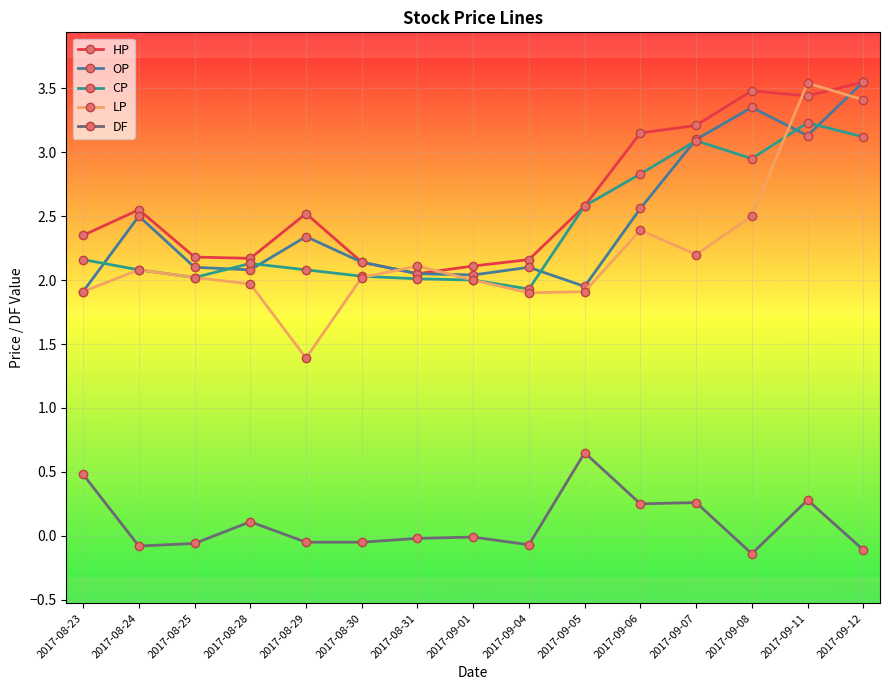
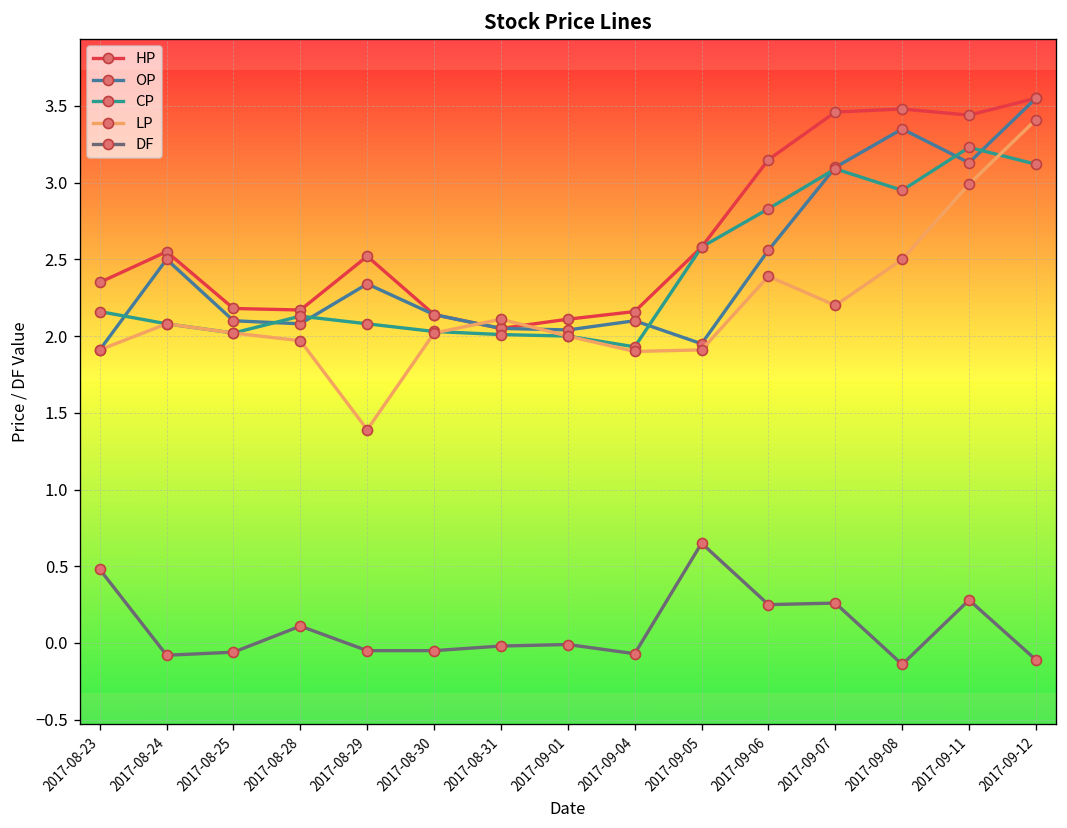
HP, 2017-09-07: 3.21 -> 3.46
LP, 2017-09-11: 3.54 -> 2.99
